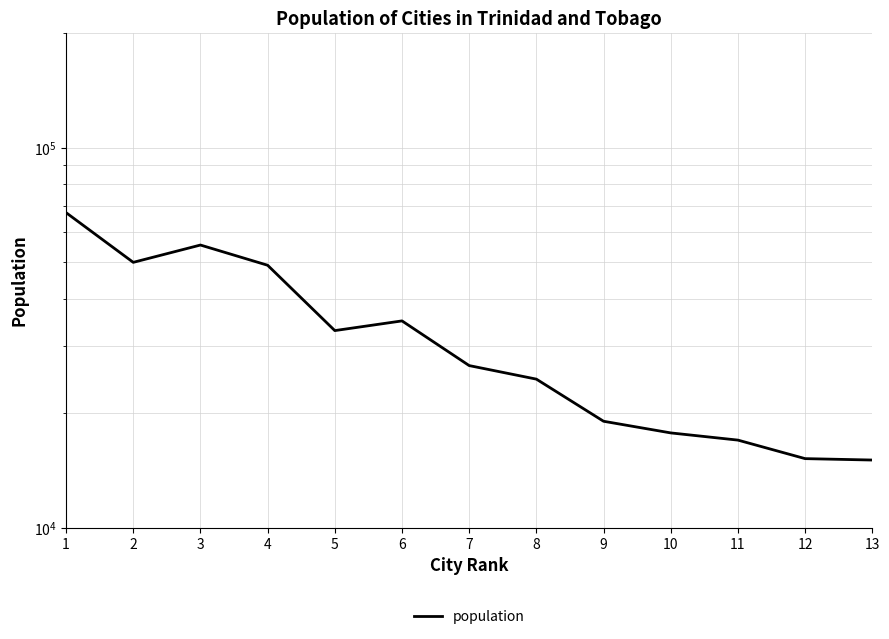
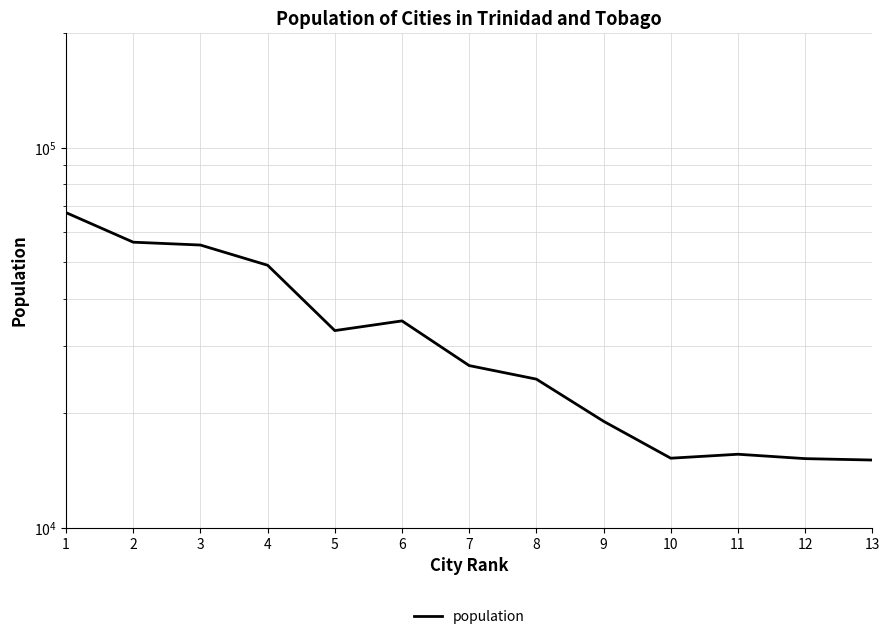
2: 50000 -> 56000
10: 18000 -> 15200
11: 17000 -> 15600
